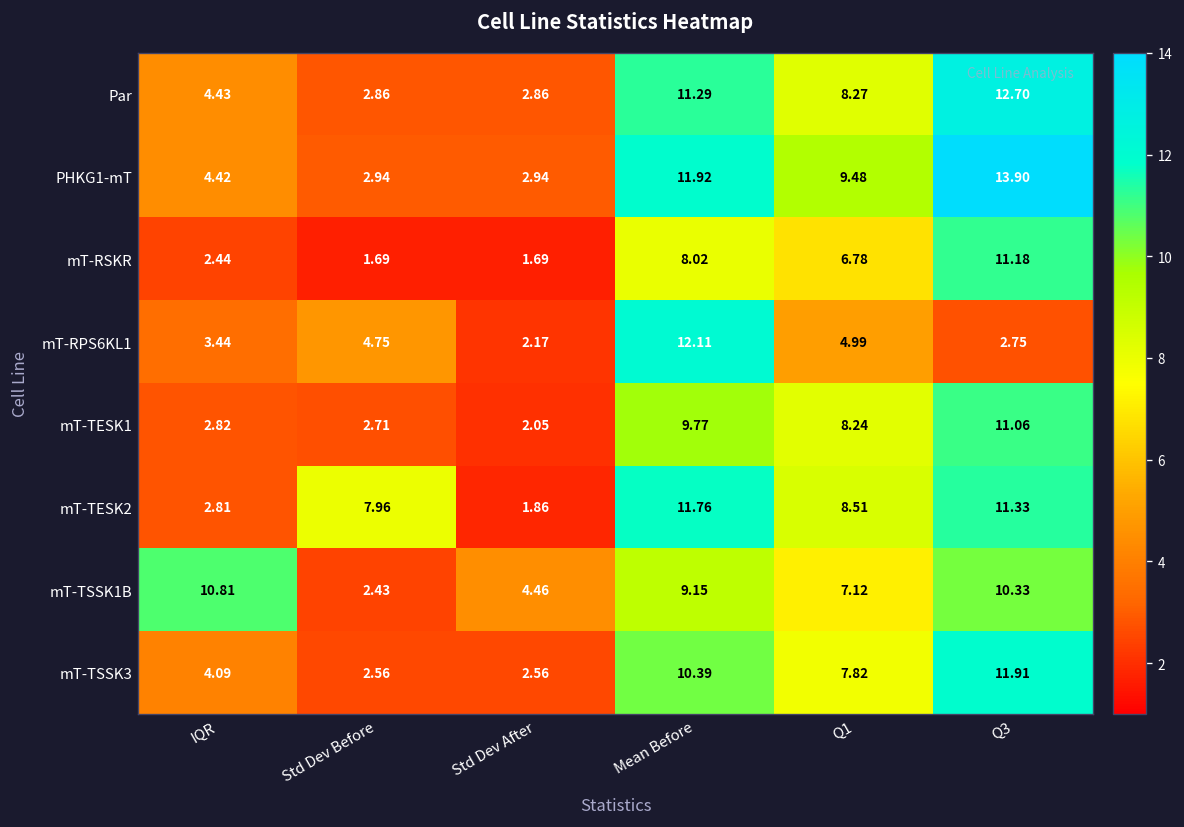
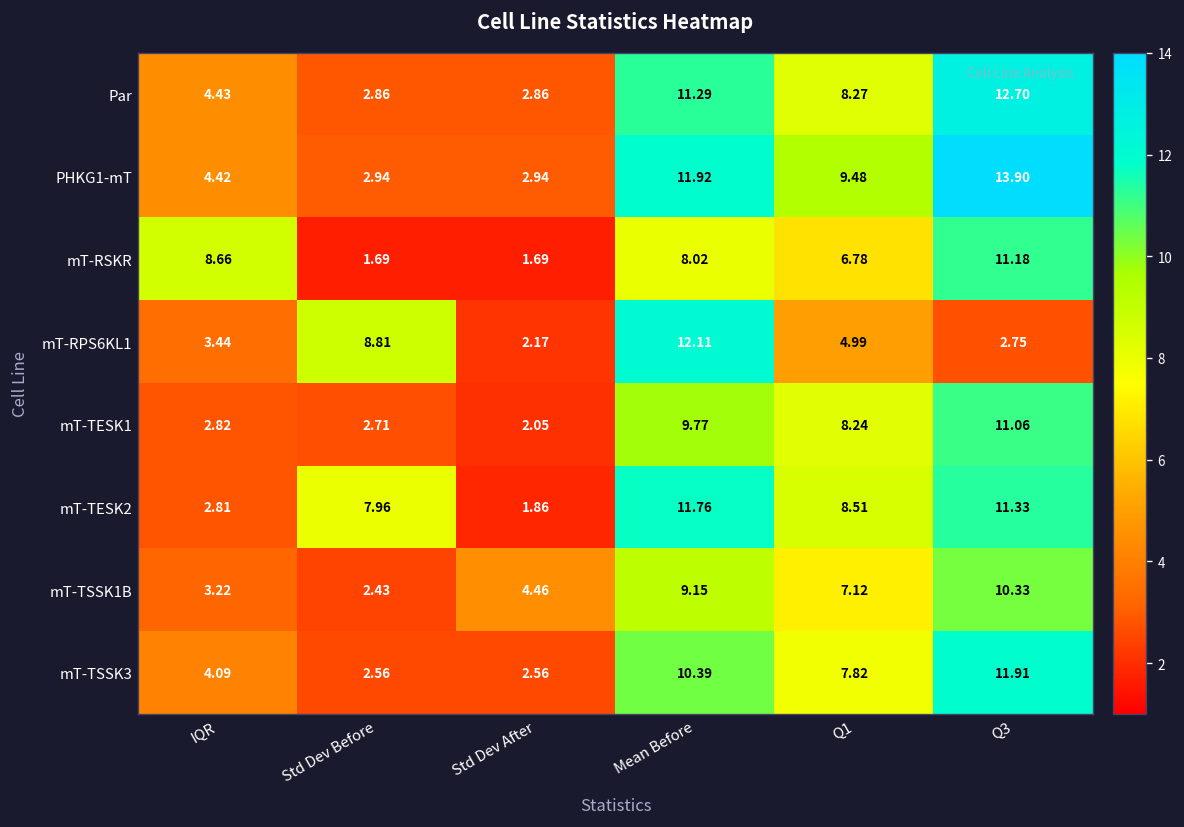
mT-RSKR, IQR: 2.44 -> 8.66
mT-RPS6KL1, Std Dev Before: 4.75 -> 8.81
mT-TSSK1B, IQR: 10.81 -> 3.22
